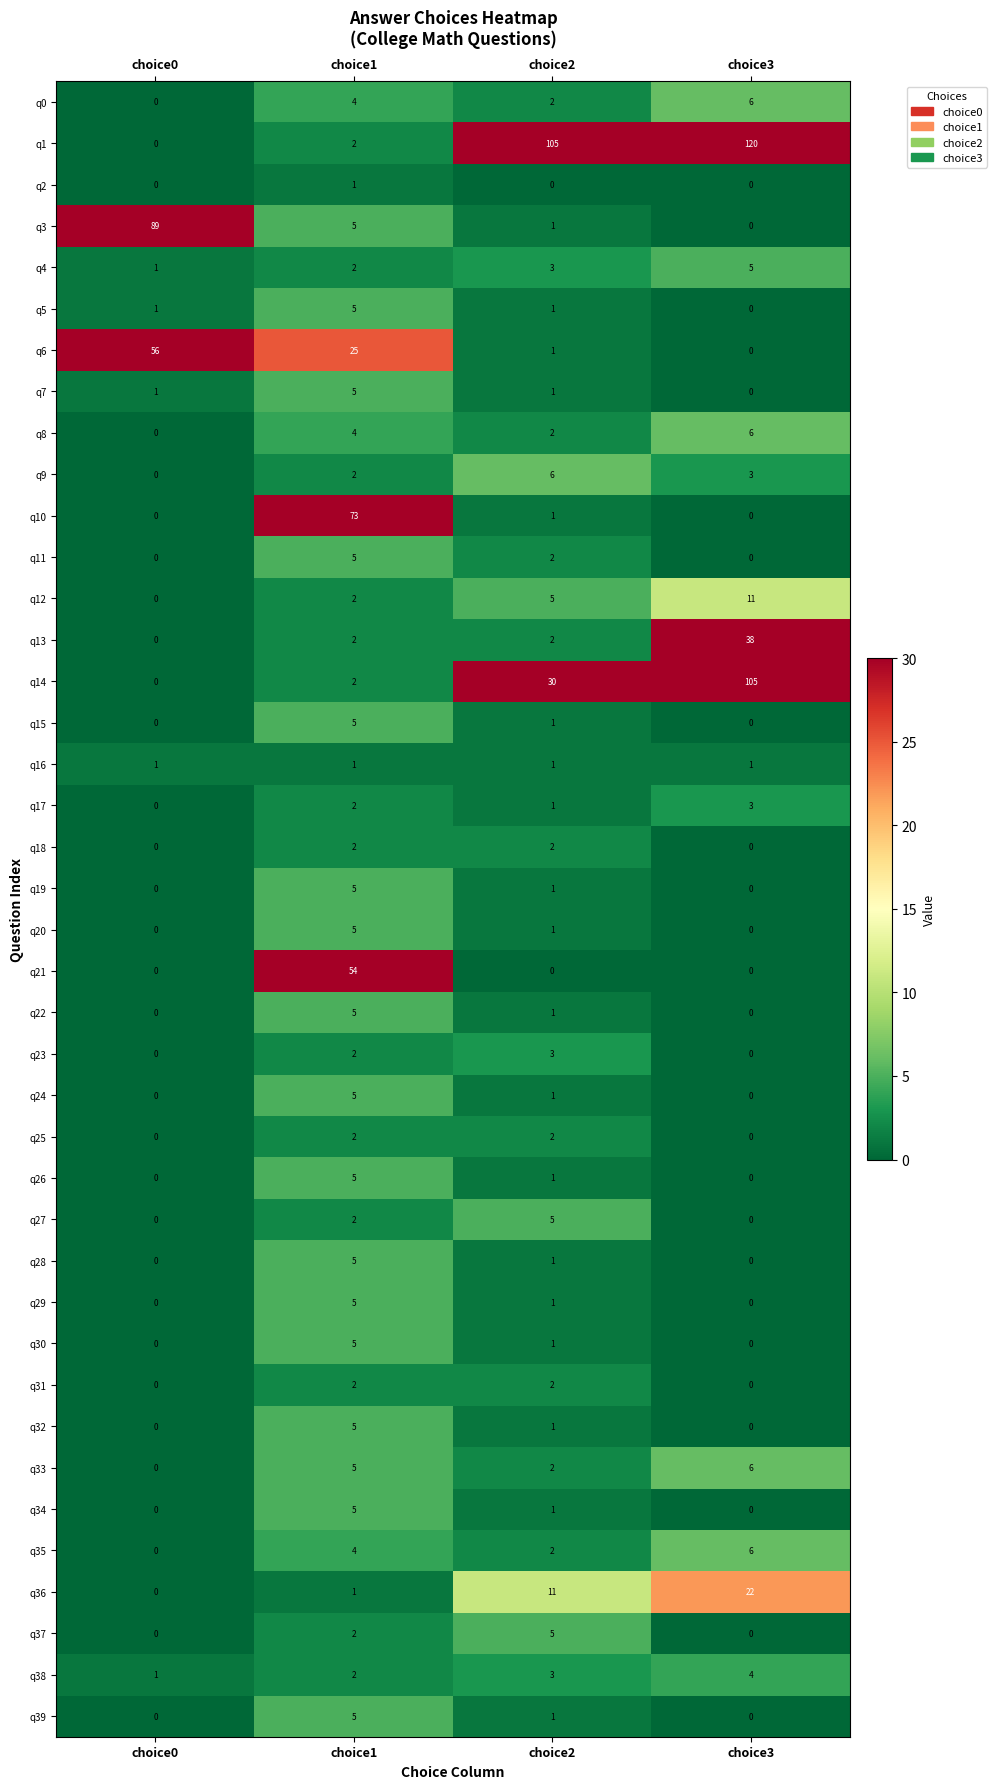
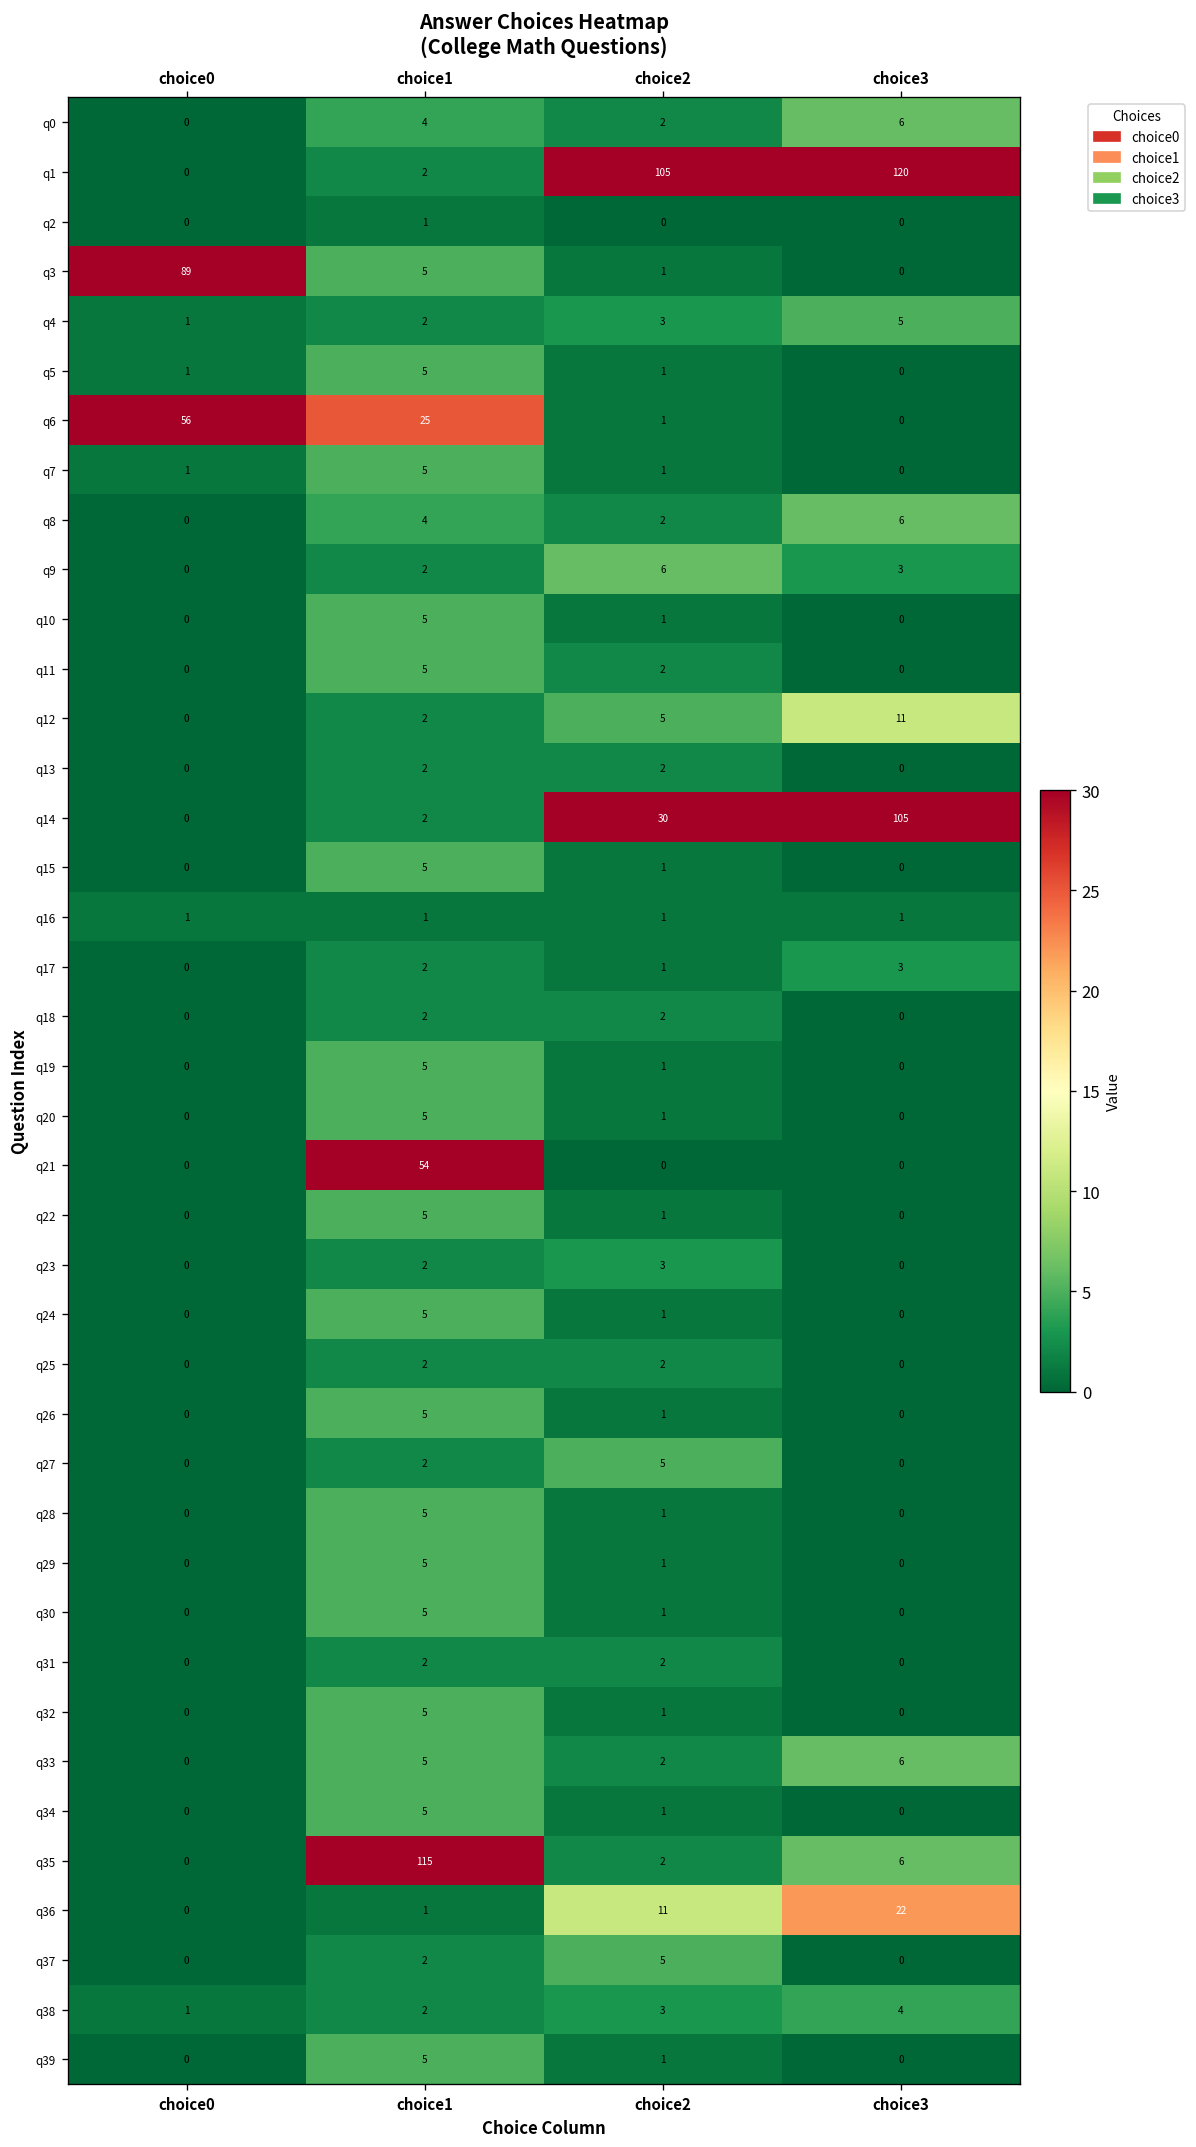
q10, choice1: 73 -> 5
q13, choice3: 38 -> 0
q35, choice1: 4 -> 115
